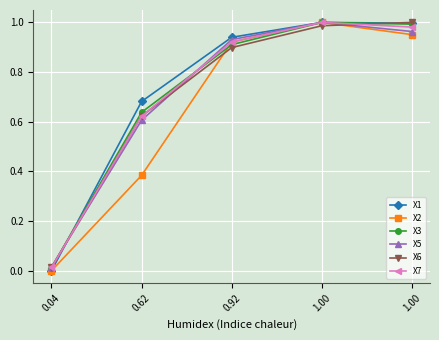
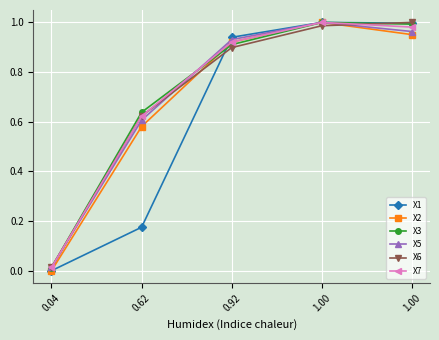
X1, 0.62: 0.68 -> 0.18
X2, 0.62: 0.38 -> 0.58
